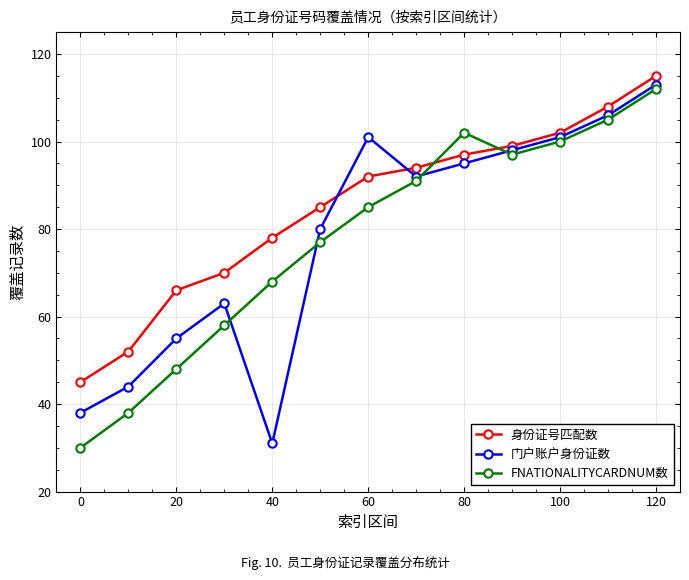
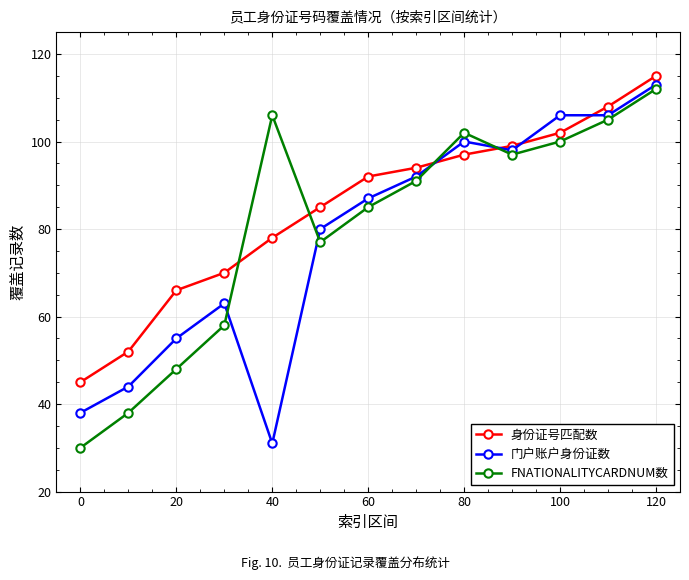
FNATIONALITYCARDNUM数, 40: 68 -> 106
门户账户身份证数, 60: 101 -> 87
门户账户身份证数, 80: 95 -> 100
门户账户身份证数, 100: 101 -> 106
